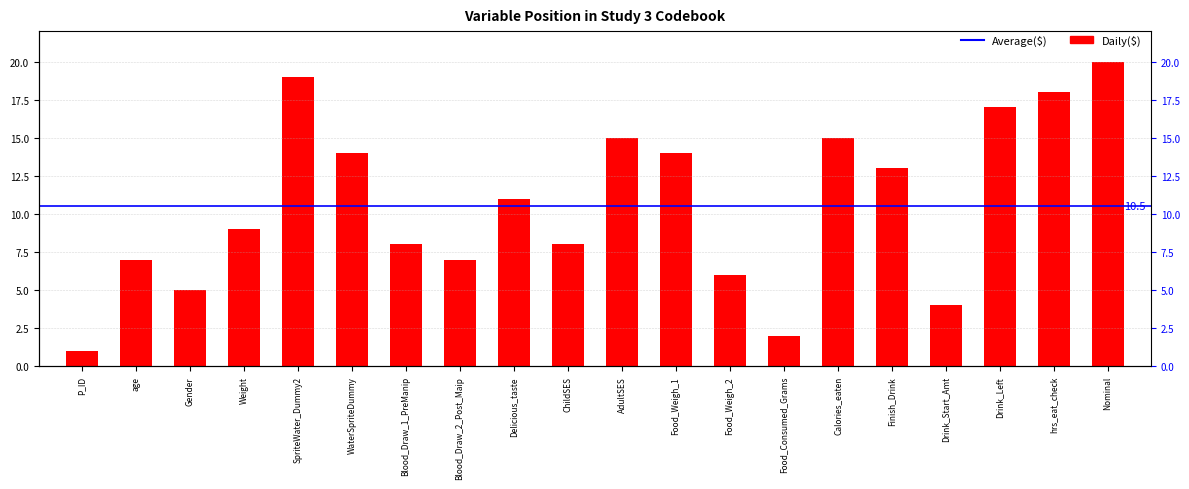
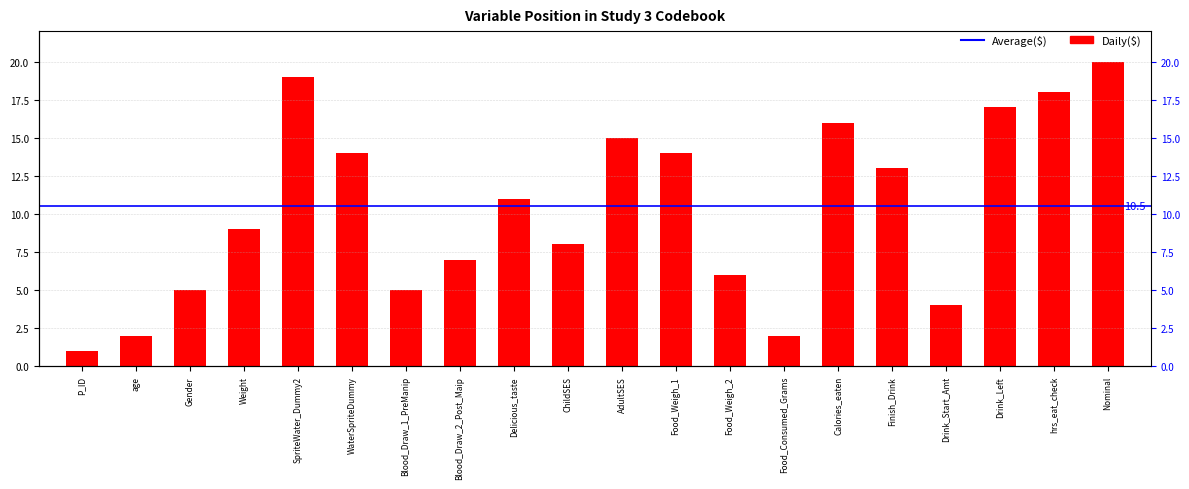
age: 7 -> 2
Blood_Draw_1_PreManip: 8 -> 5
Calories_eaten: 15 -> 16
